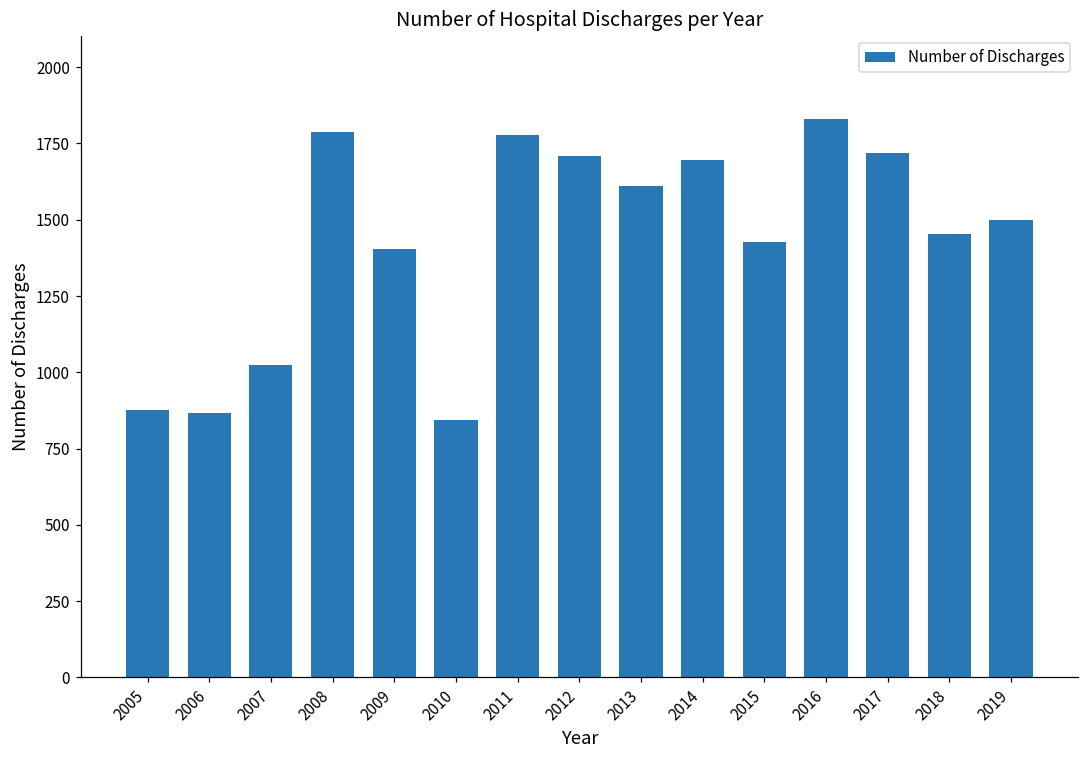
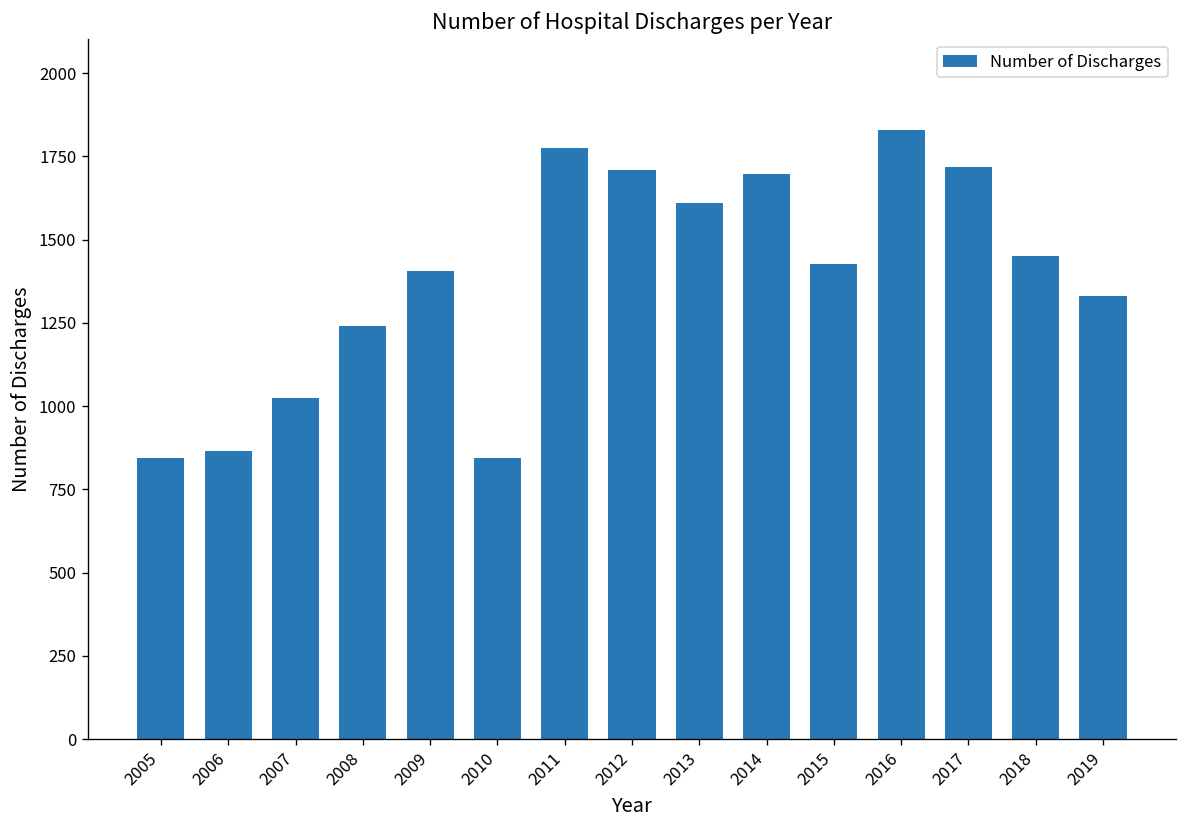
2005: 880 -> 840
2008: 1790 -> 1240
2019: 1500 -> 1330
